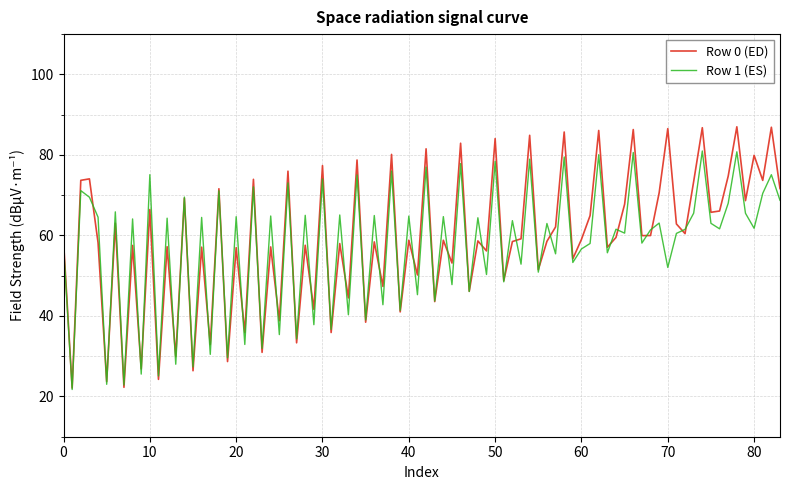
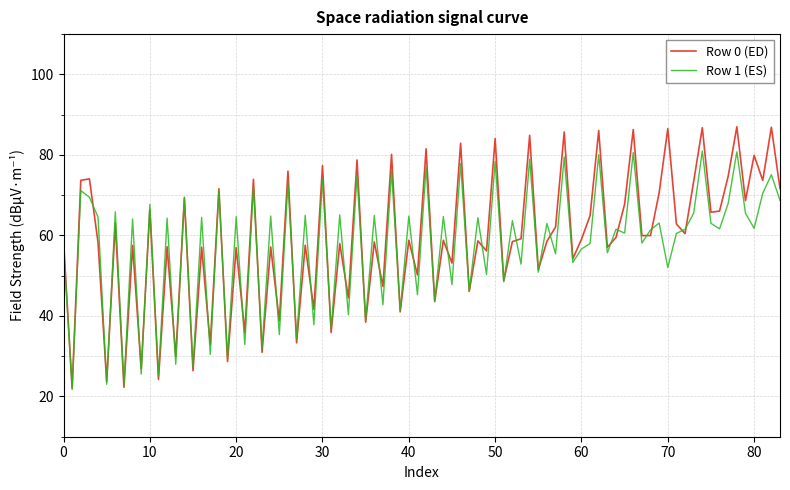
Row 1 (ES), 10: 75 -> 68
